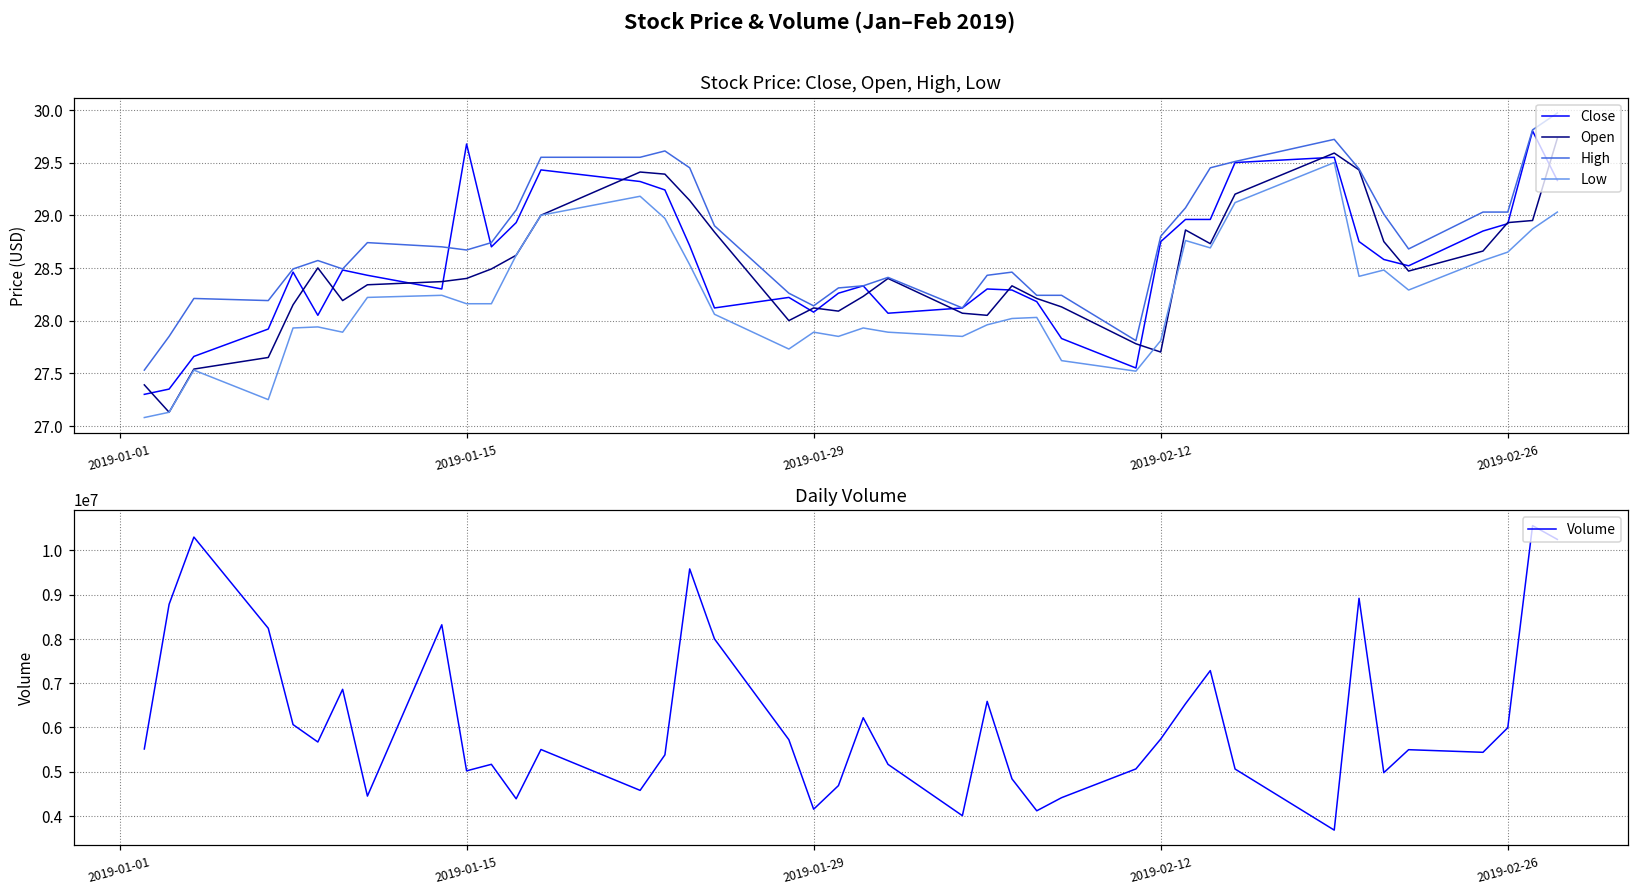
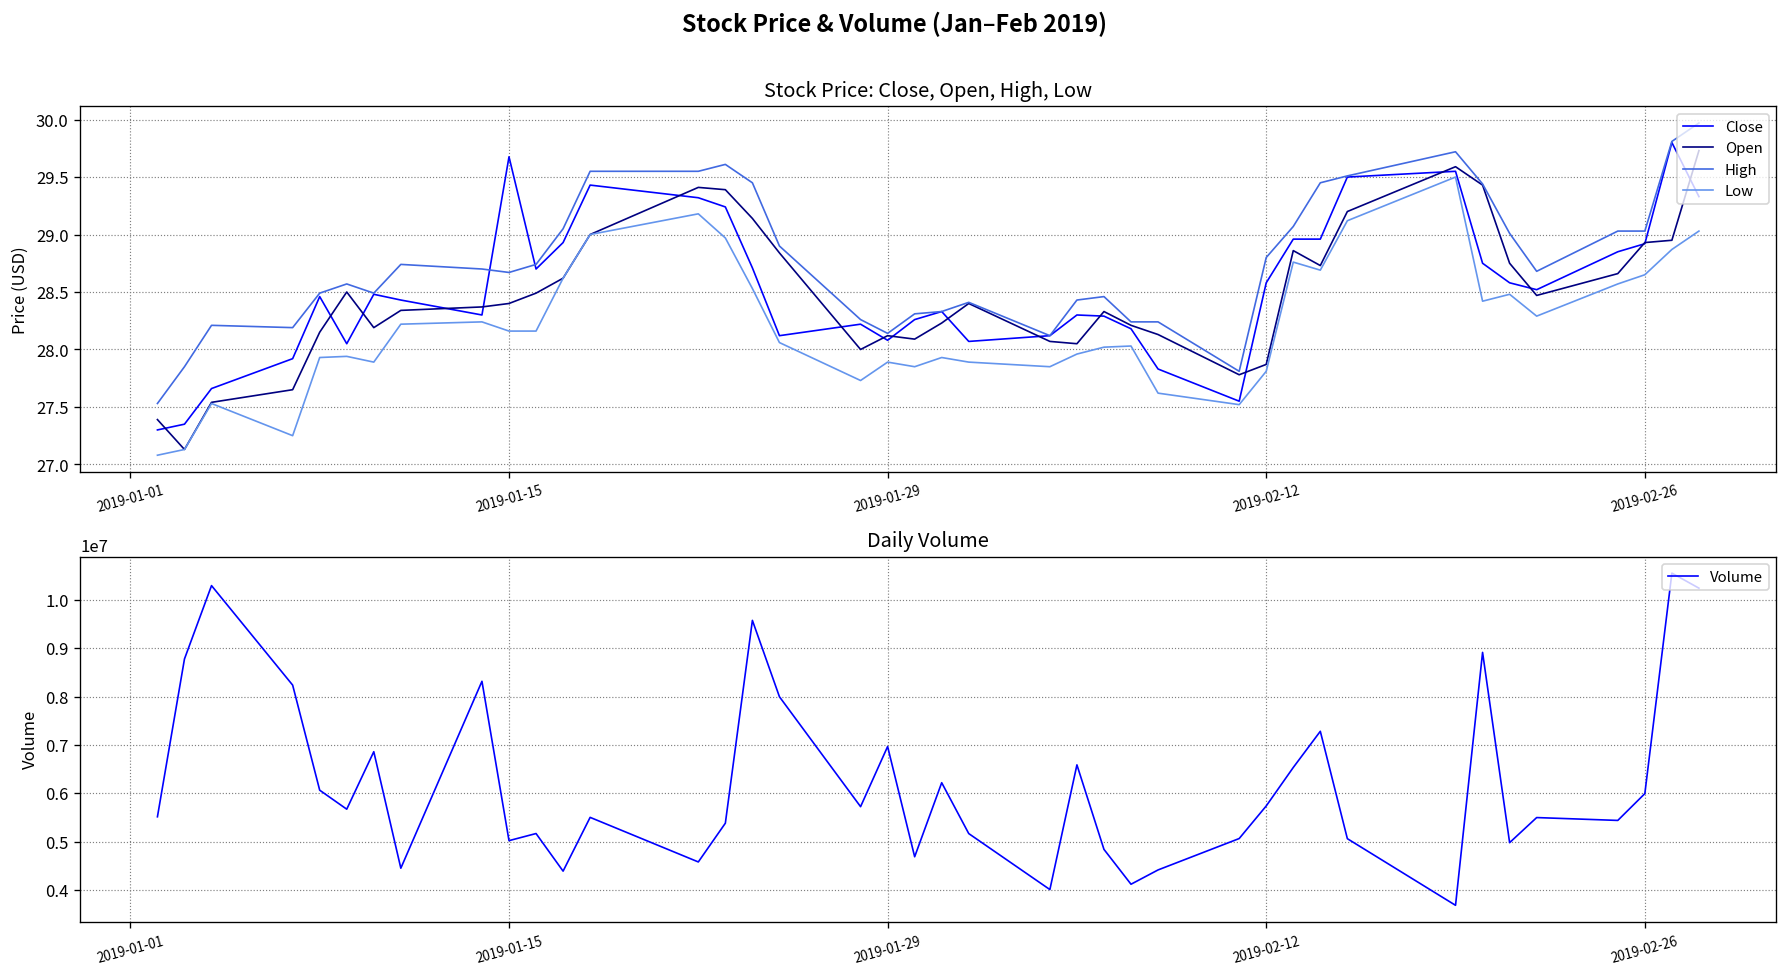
Stock Price: Close, Open, High, Low, Close, 2019-02-12: 28.7 -> 28.6
Stock Price: Close, Open, High, Low, Open, 2019-02-12: 27.7 -> 27.9
Daily Volume, 2019-01-29: 4200000 -> 7000000
